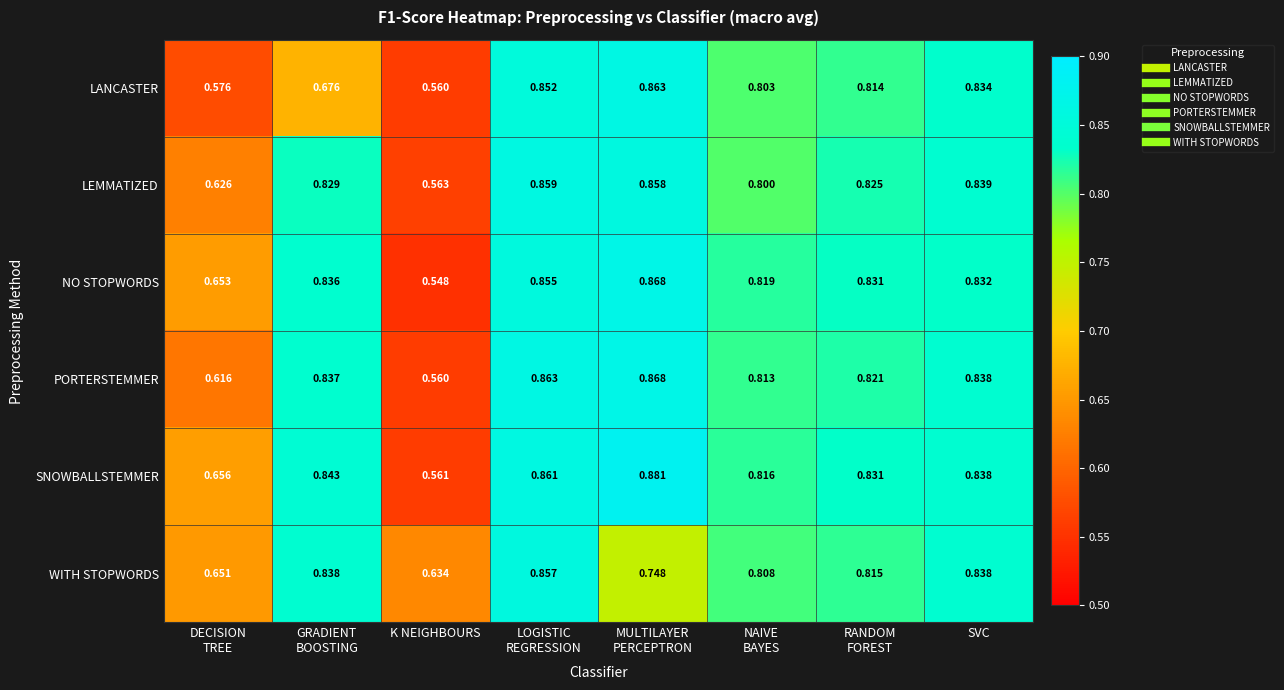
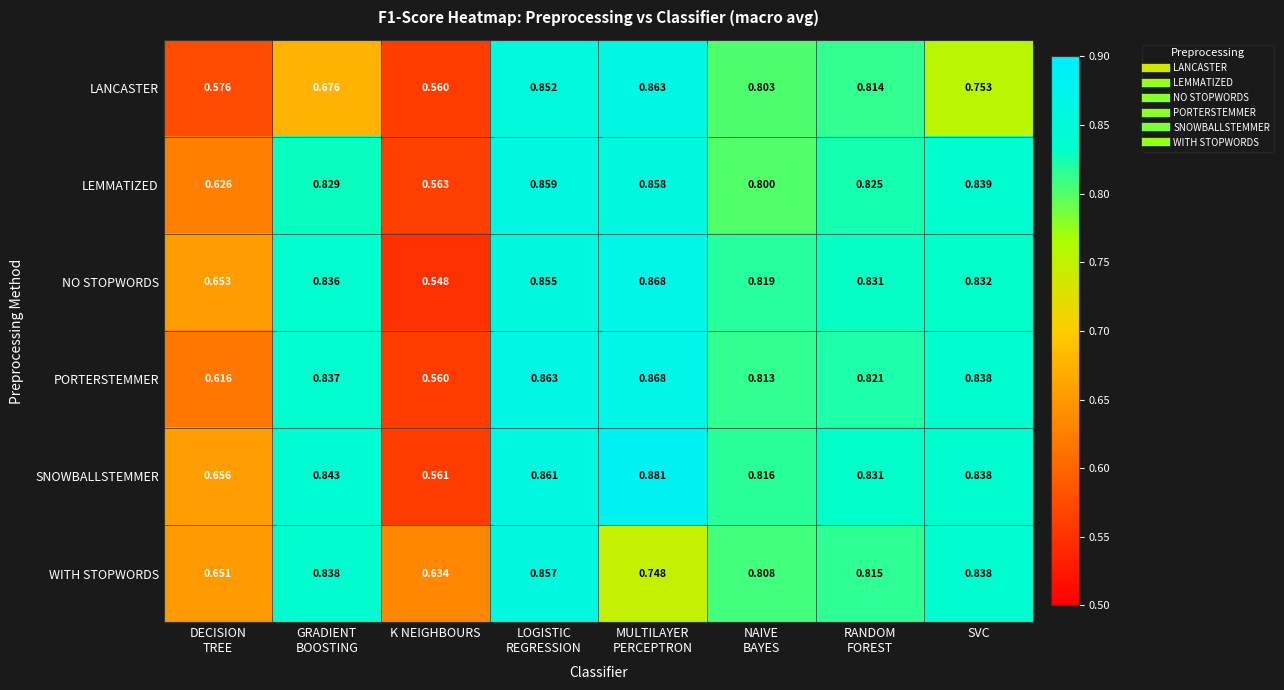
LANCASTER, SVC: 0.834 -> 0.753
